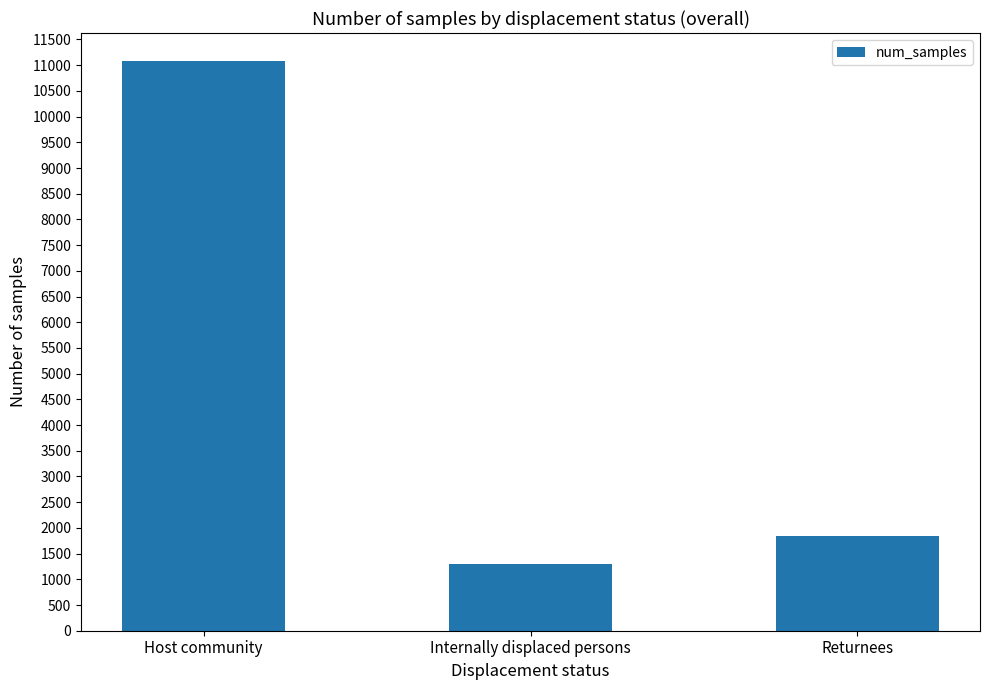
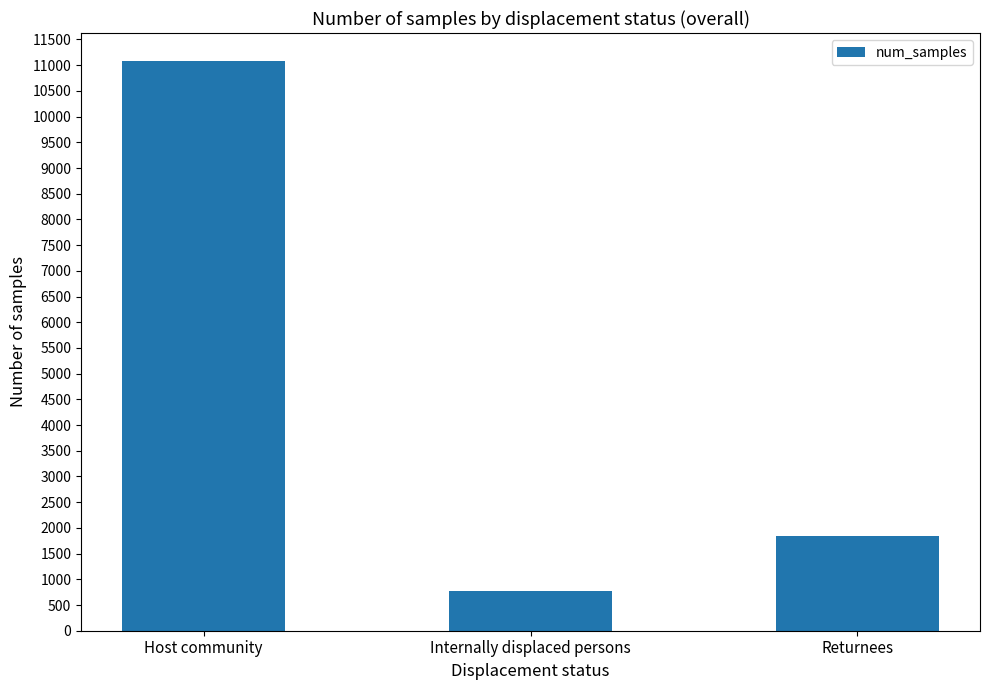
Internally displaced persons: 1300 -> 800
